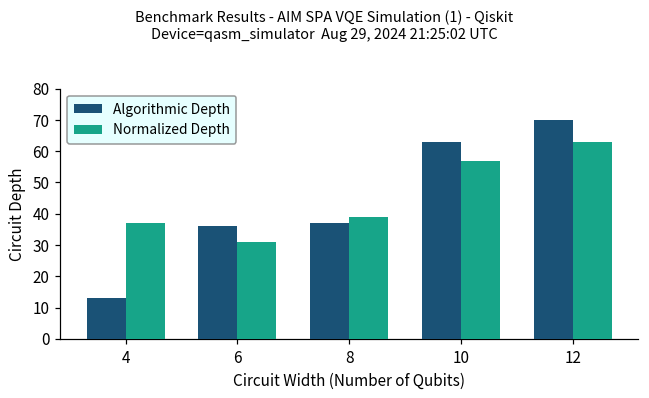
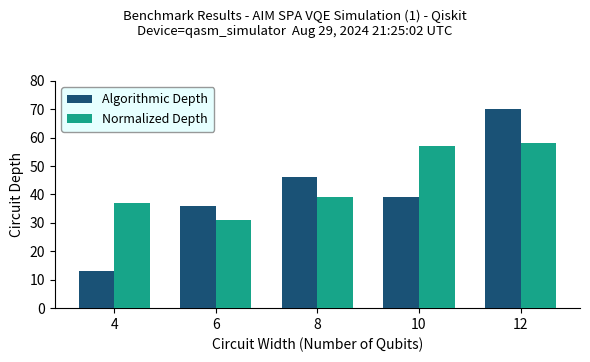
Algorithmic Depth, 8: 37 -> 46
Algorithmic Depth, 10: 63 -> 39
Normalized Depth, 12: 63 -> 58
